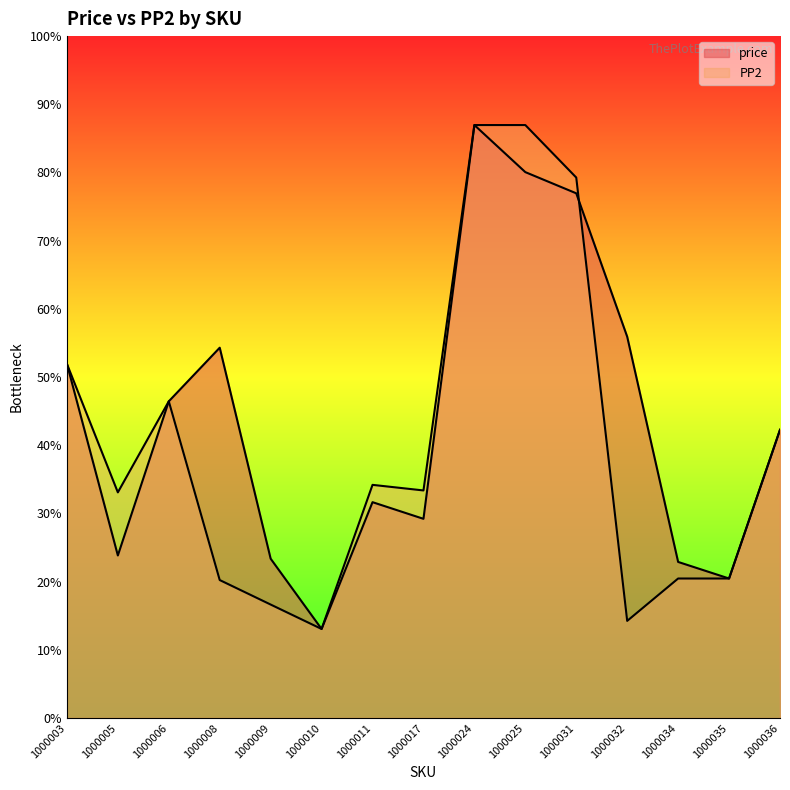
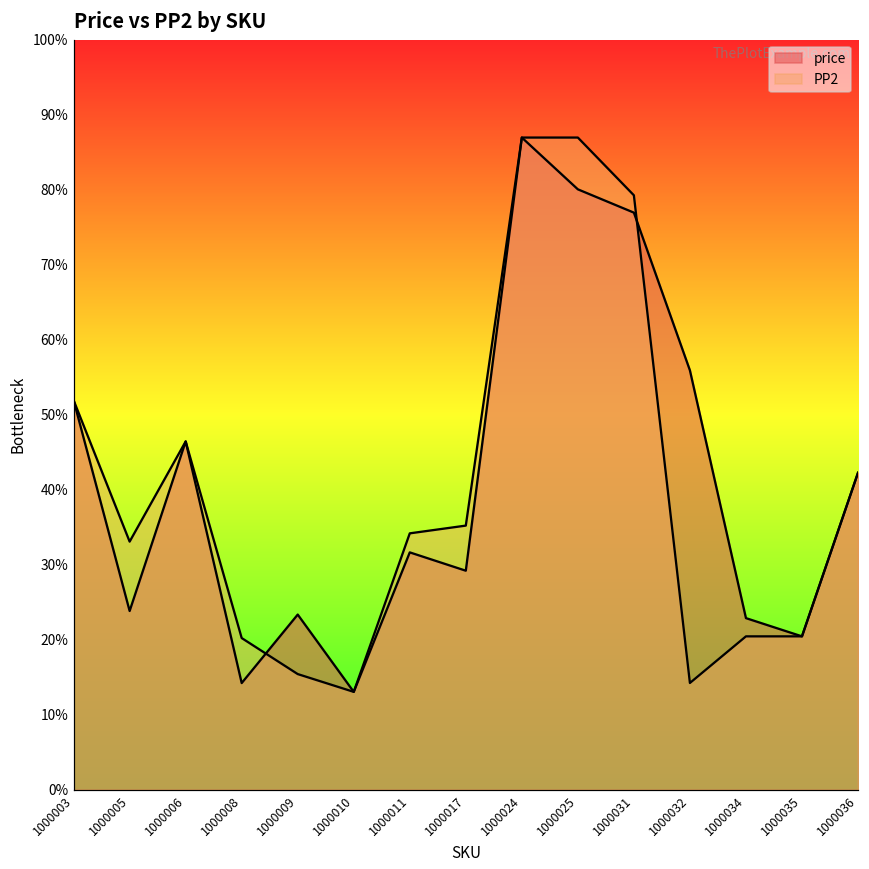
price, 1000008: 54% -> 14%
PP2, 1000009: 17% -> 15%
PP2, 1000017: 33% -> 35%
